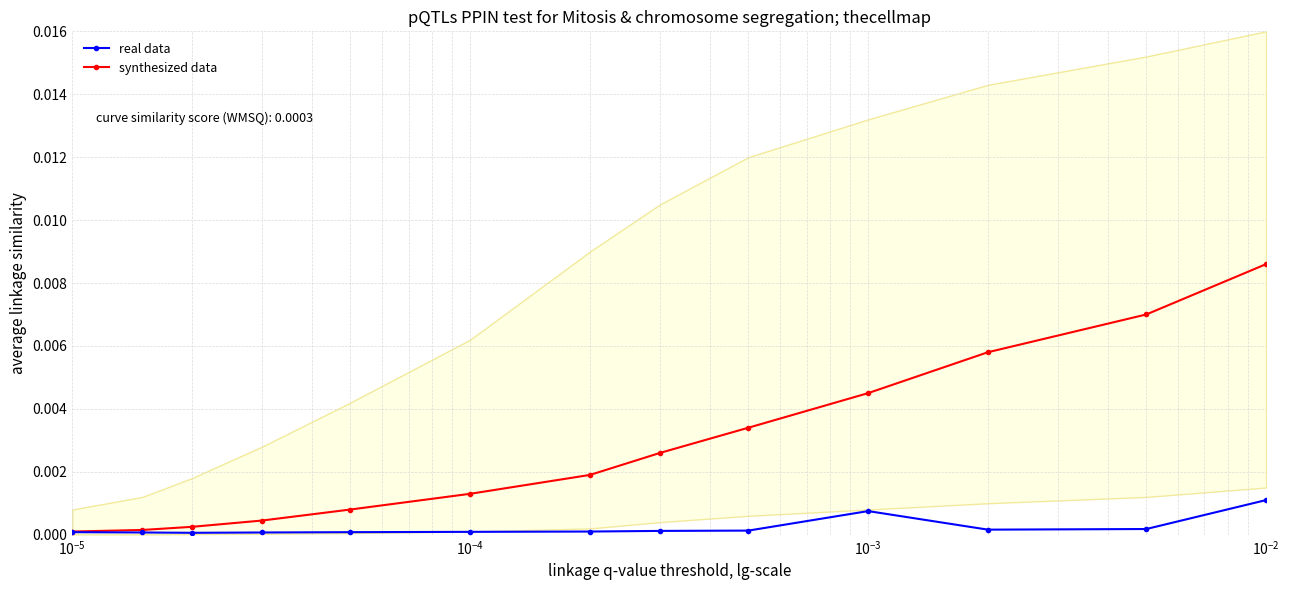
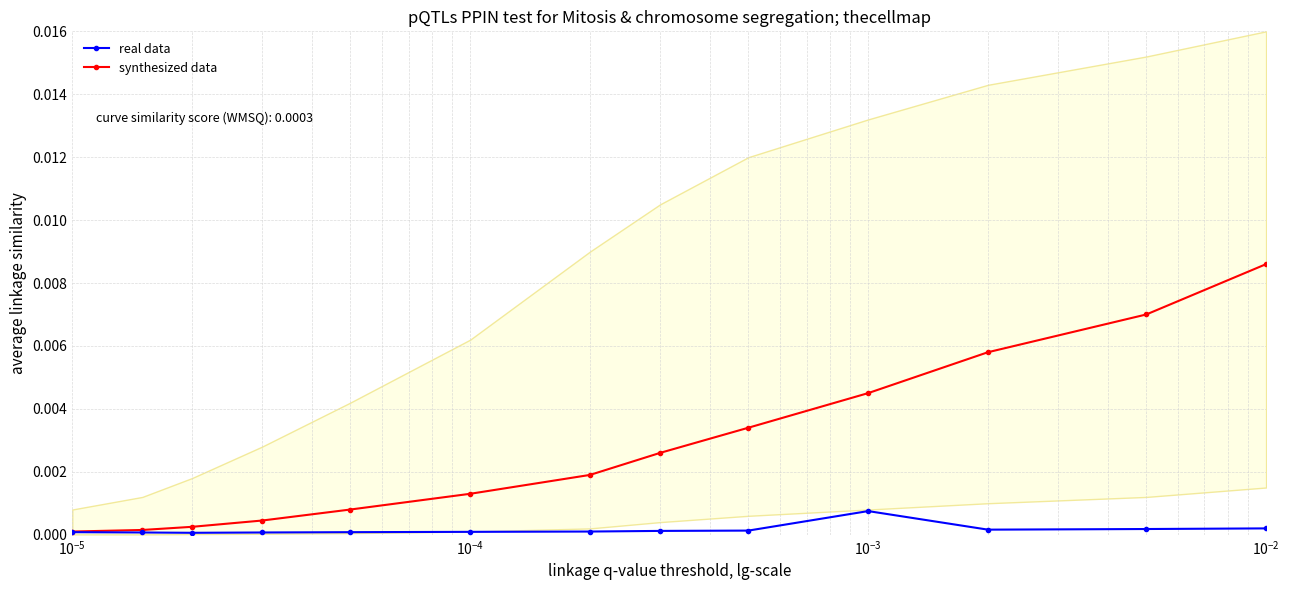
real data, 10^-2: 0.0011 -> 0.0002
